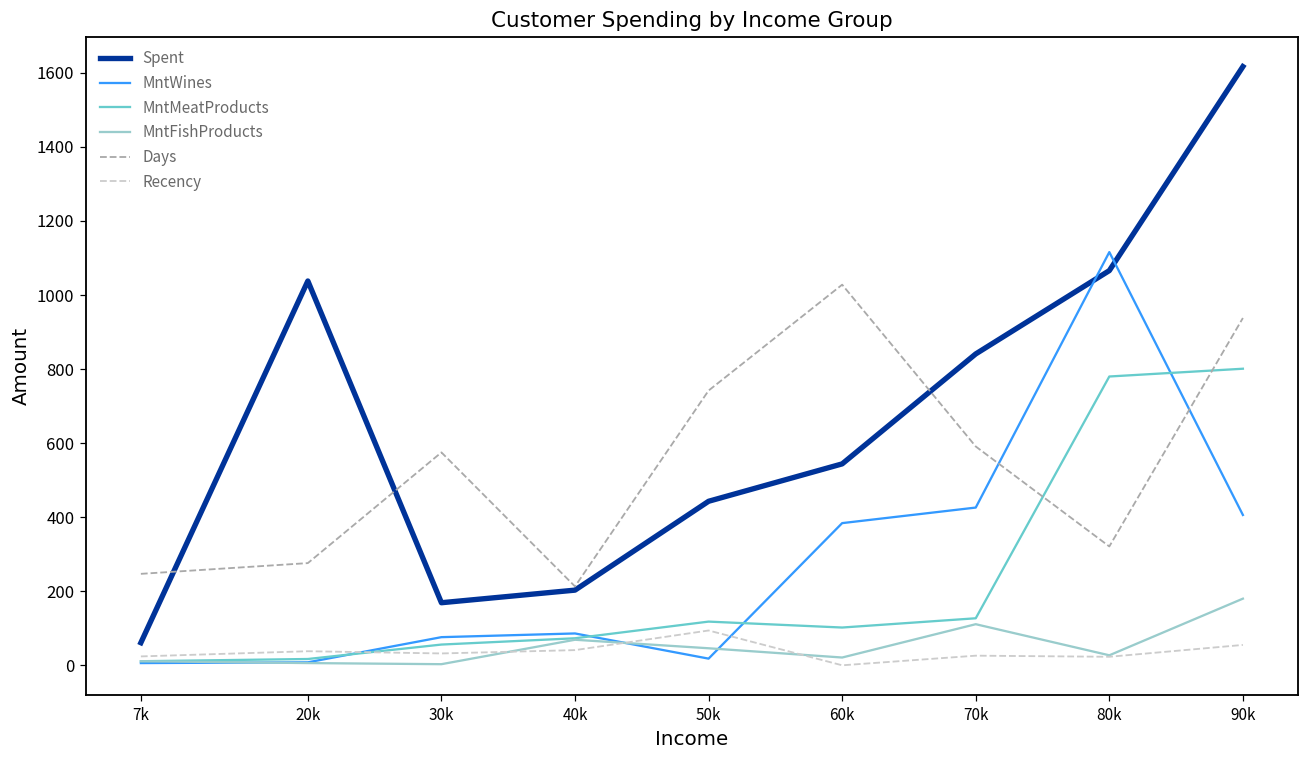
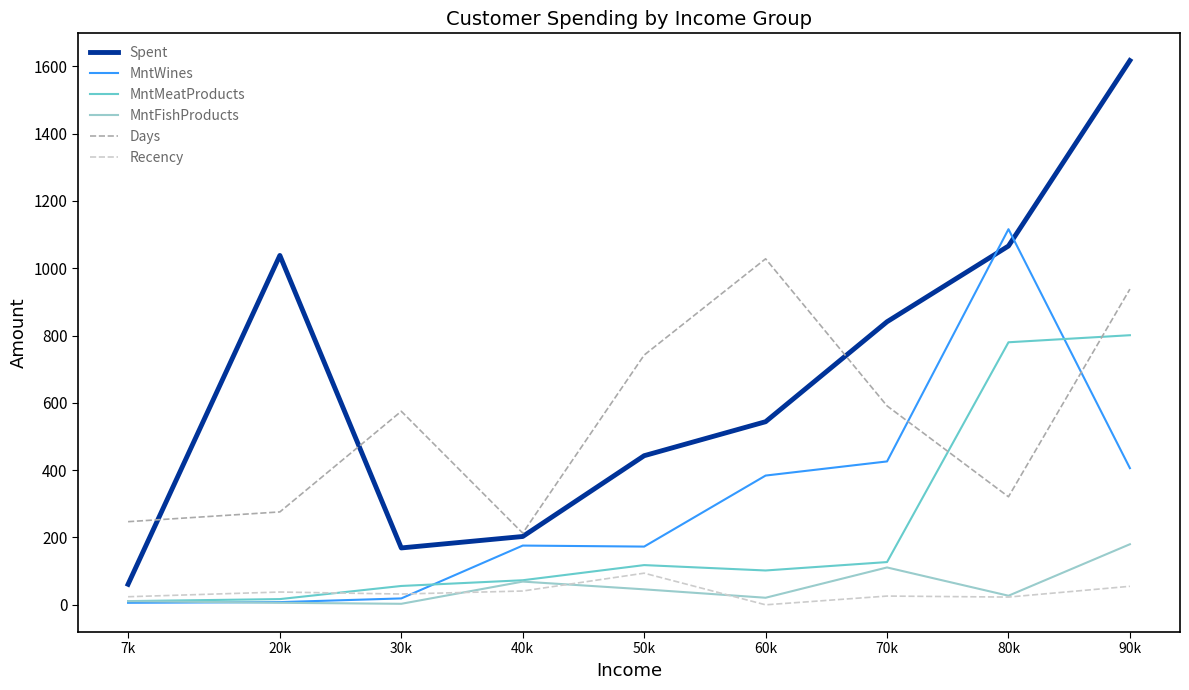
MntWines, 30k: 80 -> 20
MntWines, 40k: 90 -> 180
MntWines, 50k: 20 -> 170
